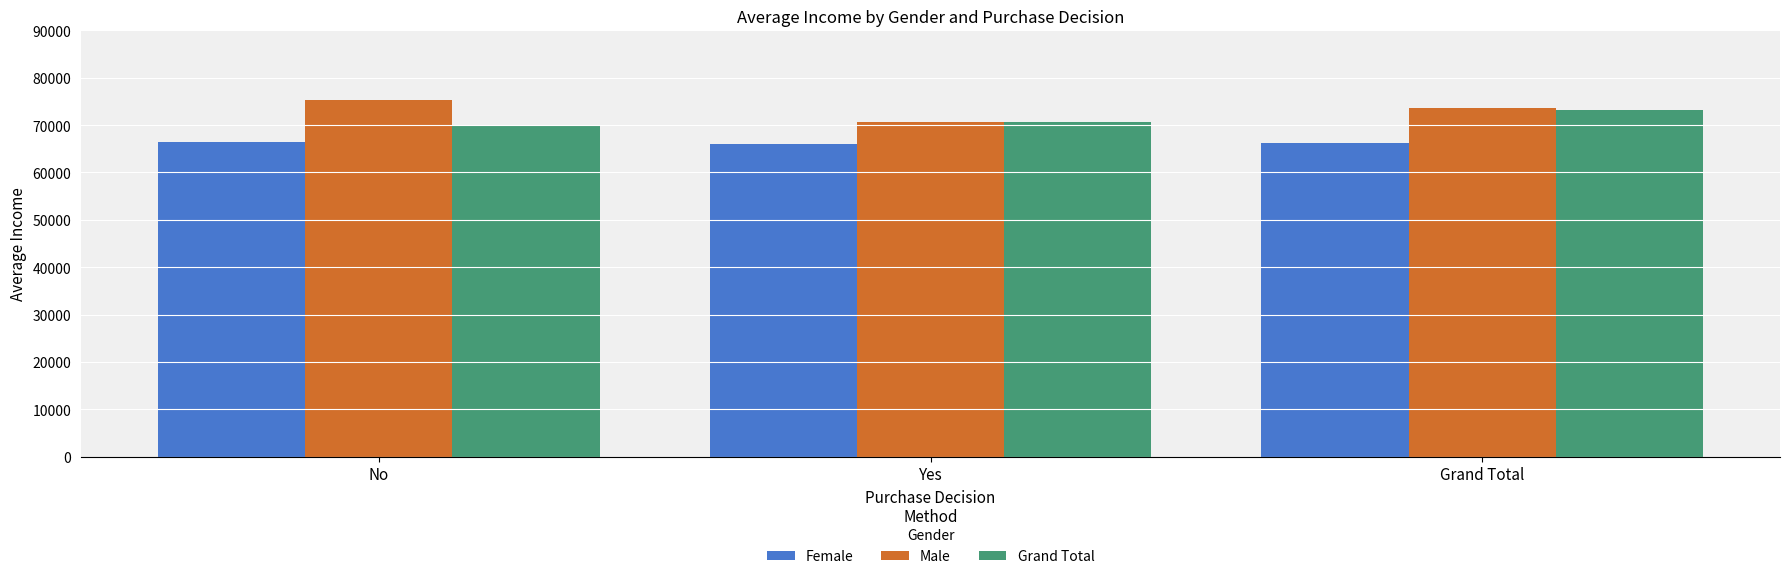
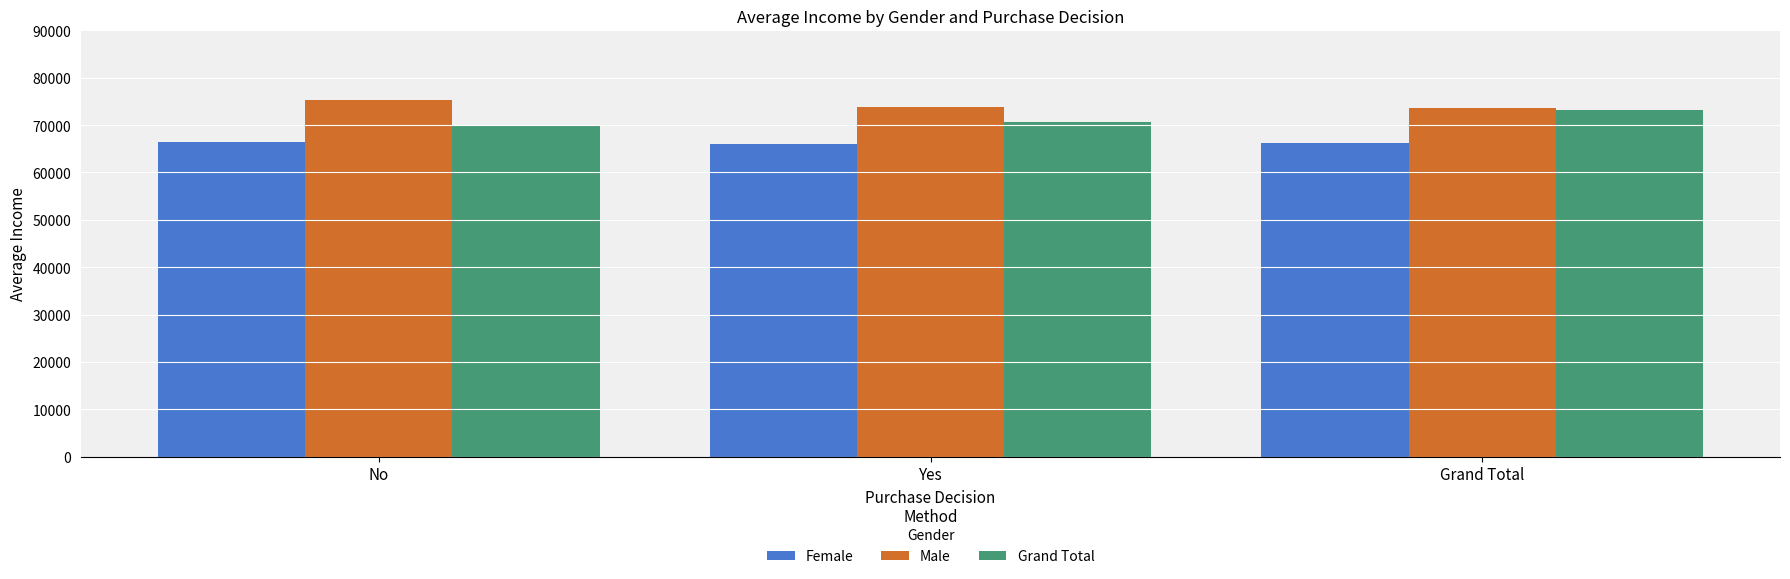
Male, Yes: 71000 -> 74000
